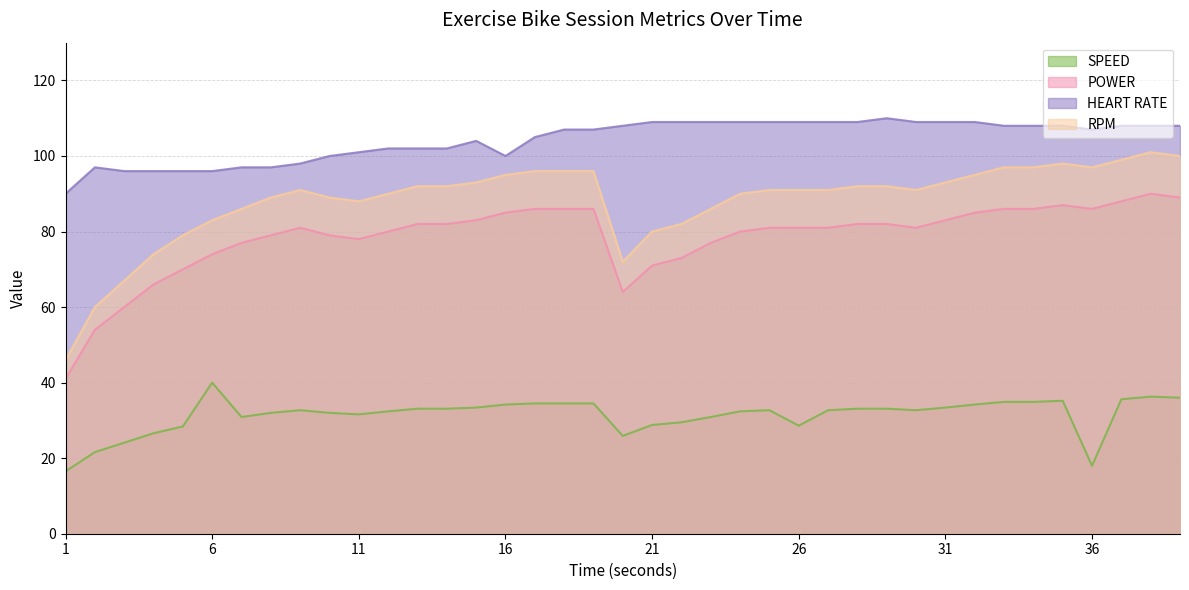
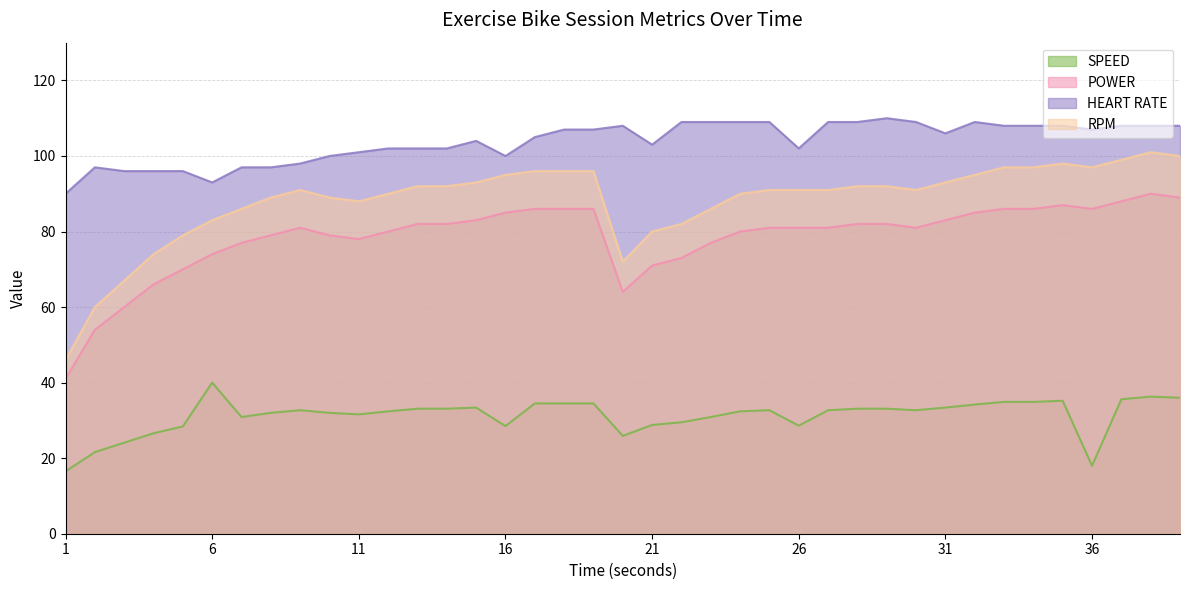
HEART RATE, 6: 96 -> 93
SPEED, 16: 34 -> 29
HEART RATE, 21: 109 -> 103
HEART RATE, 26: 109 -> 102
HEART RATE, 31: 109 -> 106
